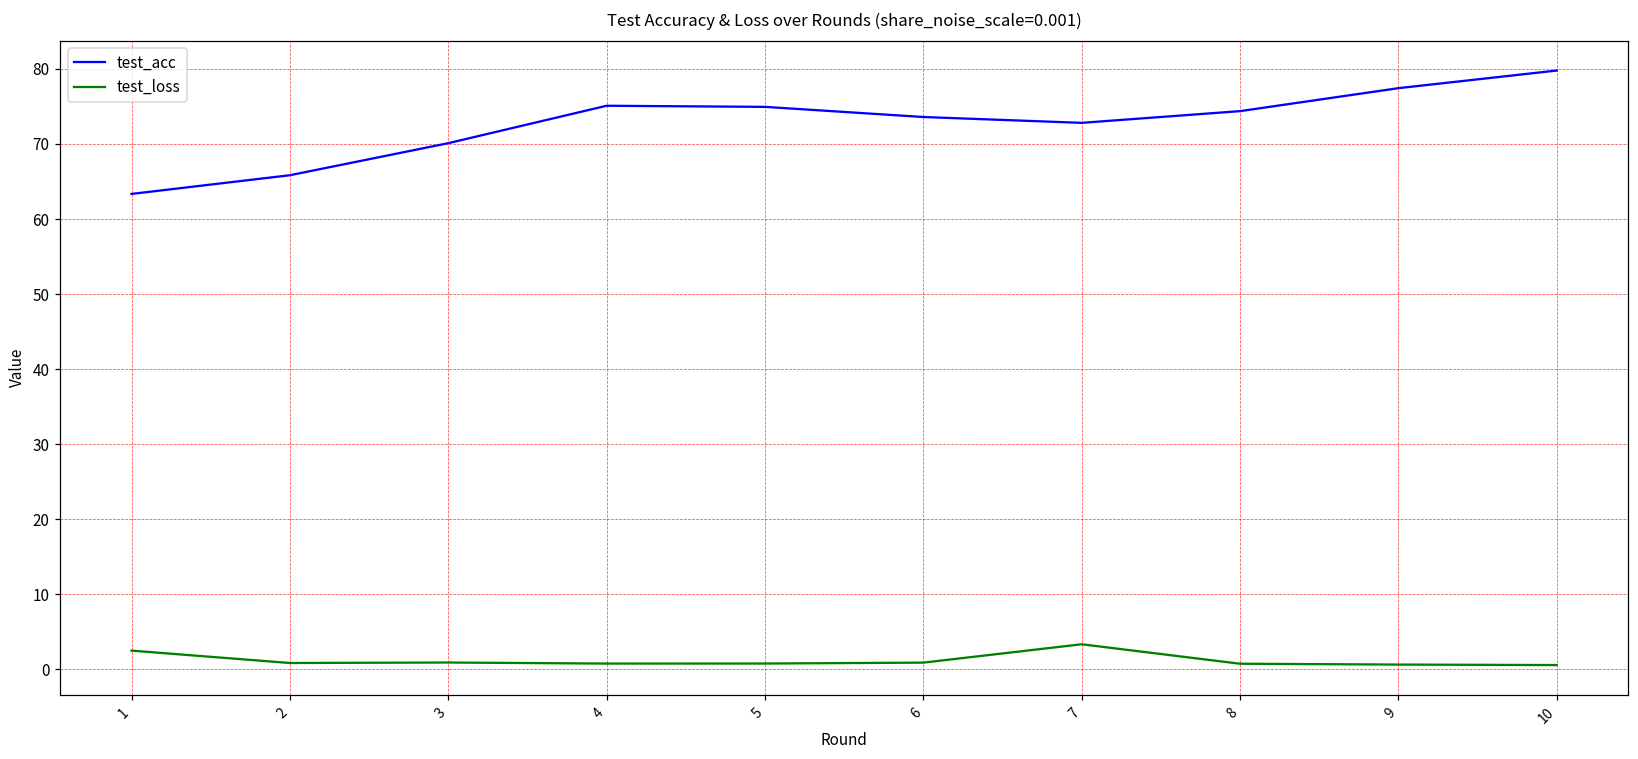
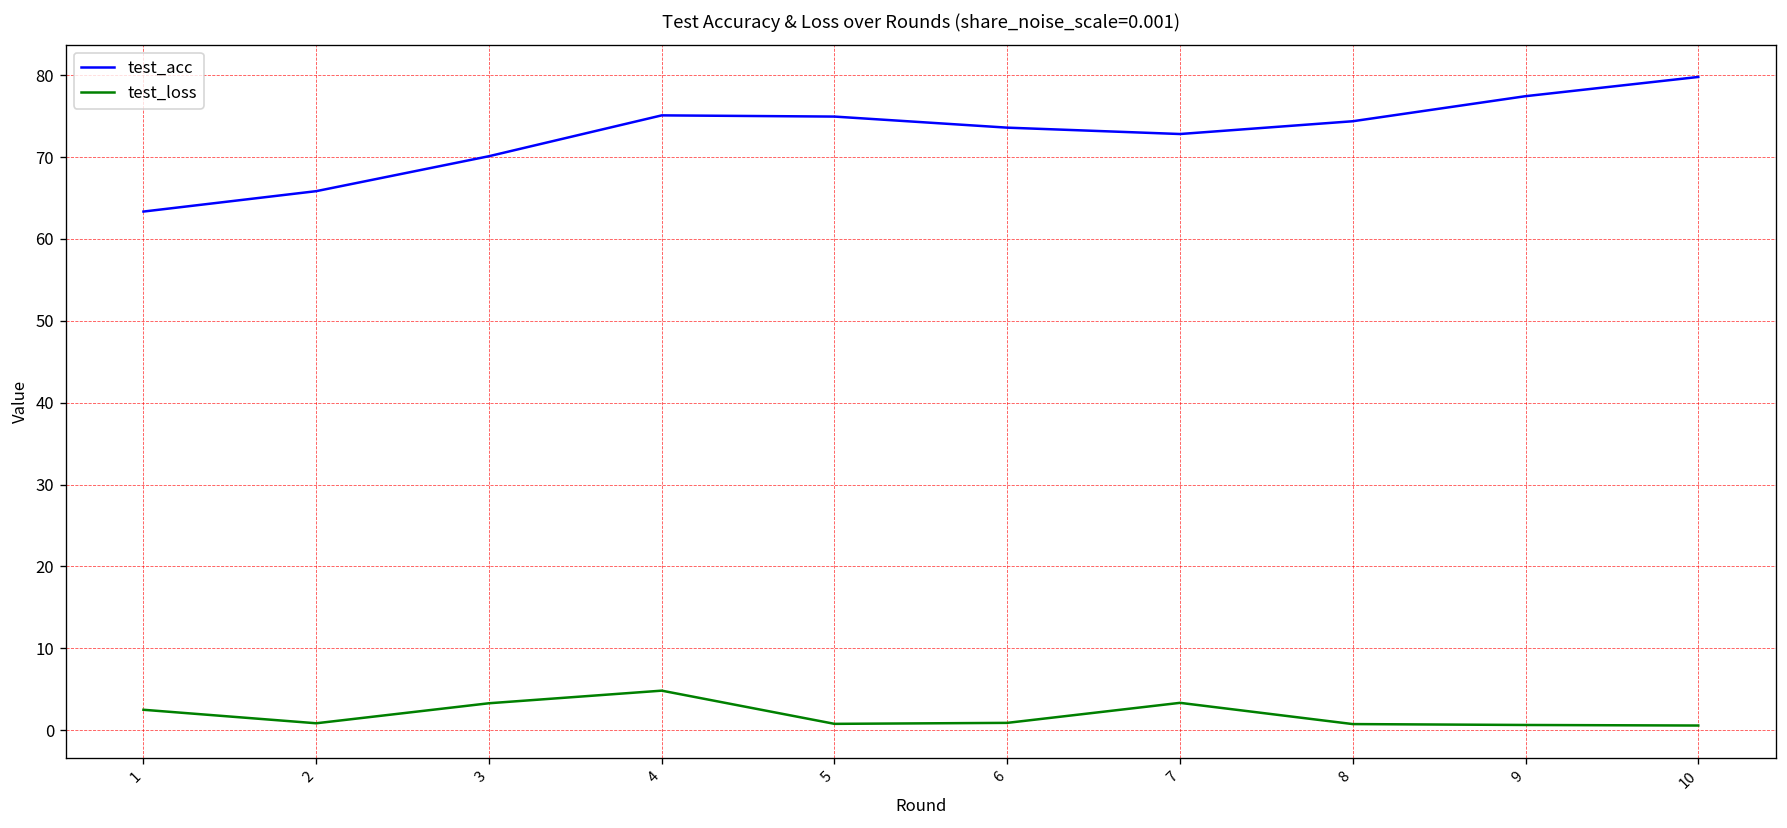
test_loss, 3: 1 -> 3
test_loss, 4: 1 -> 5
